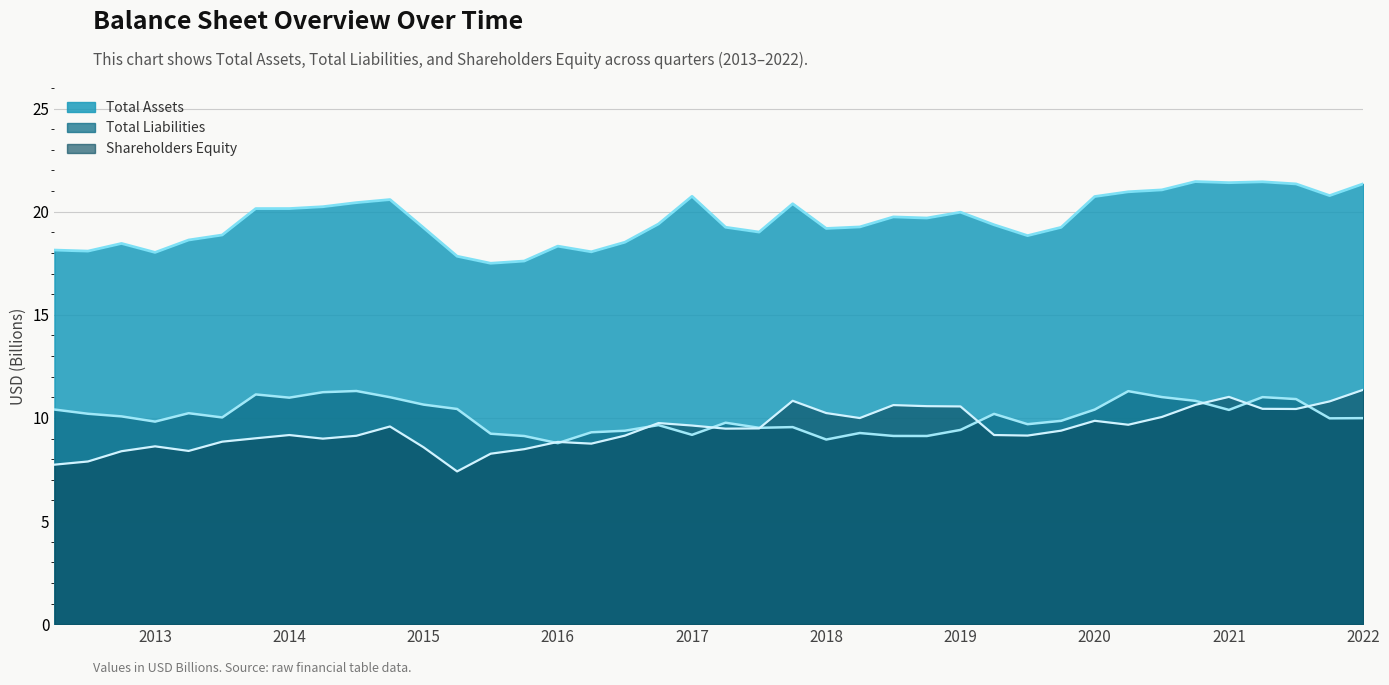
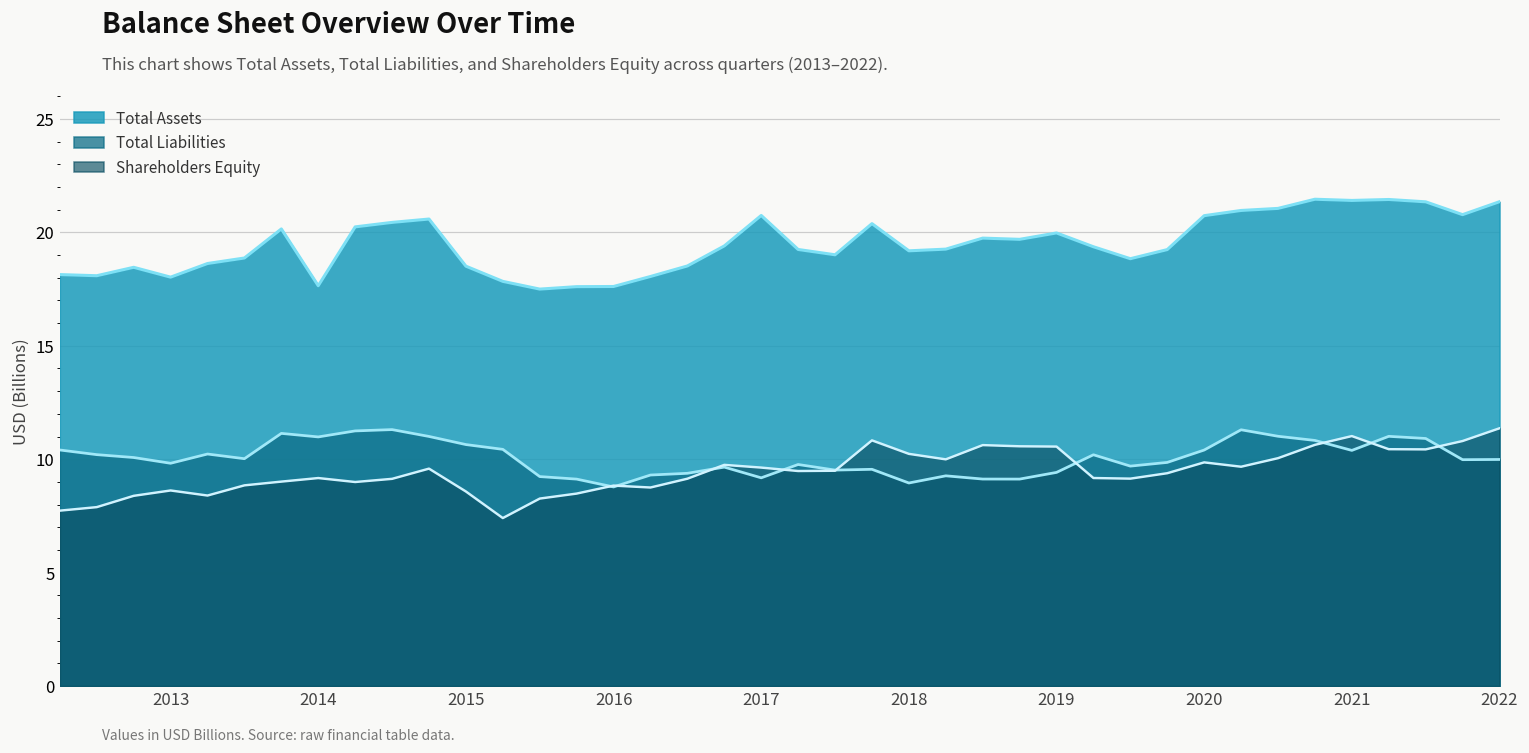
Total Assets, 2014: 20.2 -> 17.6
Total Assets, 2015: 19.2 -> 18.5
Total Assets, 2016: 18.3 -> 17.6
